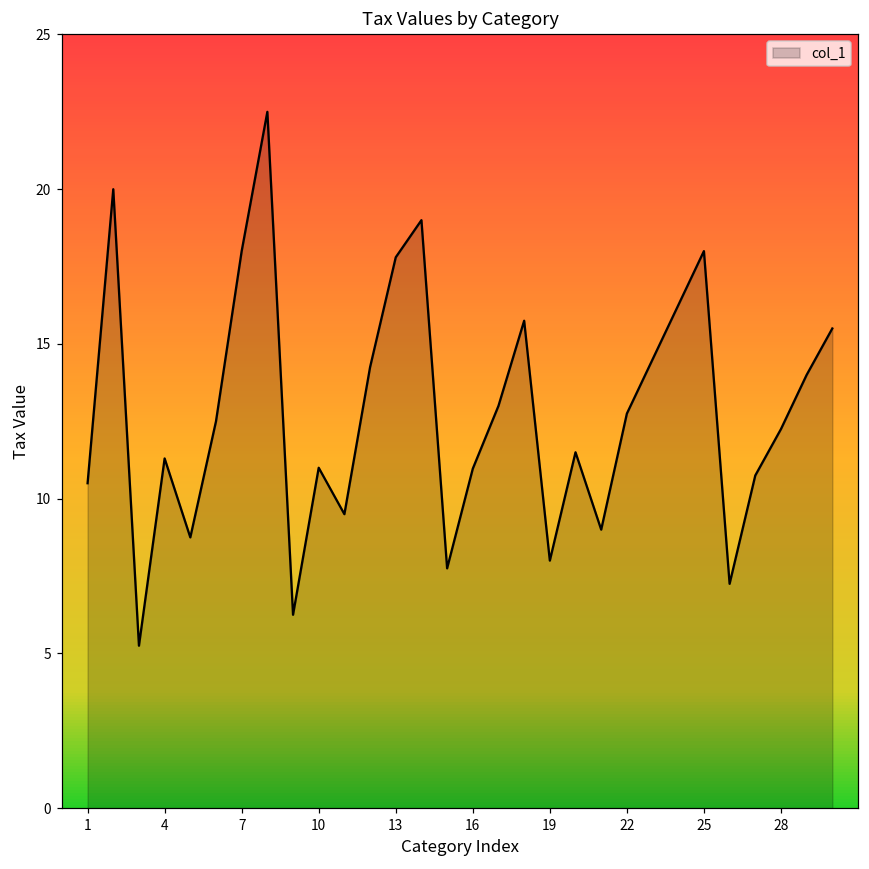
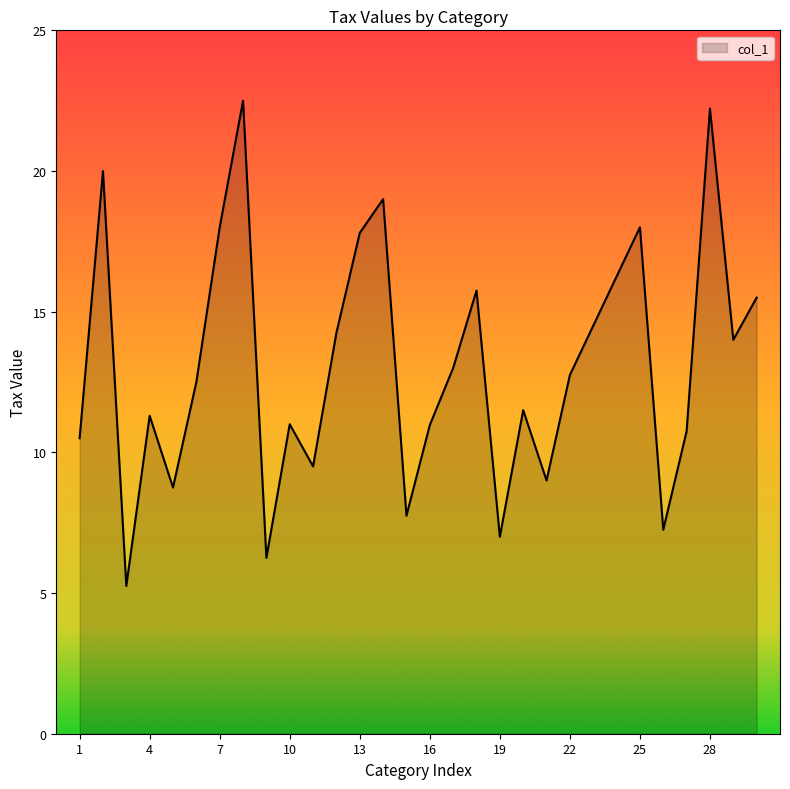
19: 8 -> 7
28: 12.3 -> 22.2
